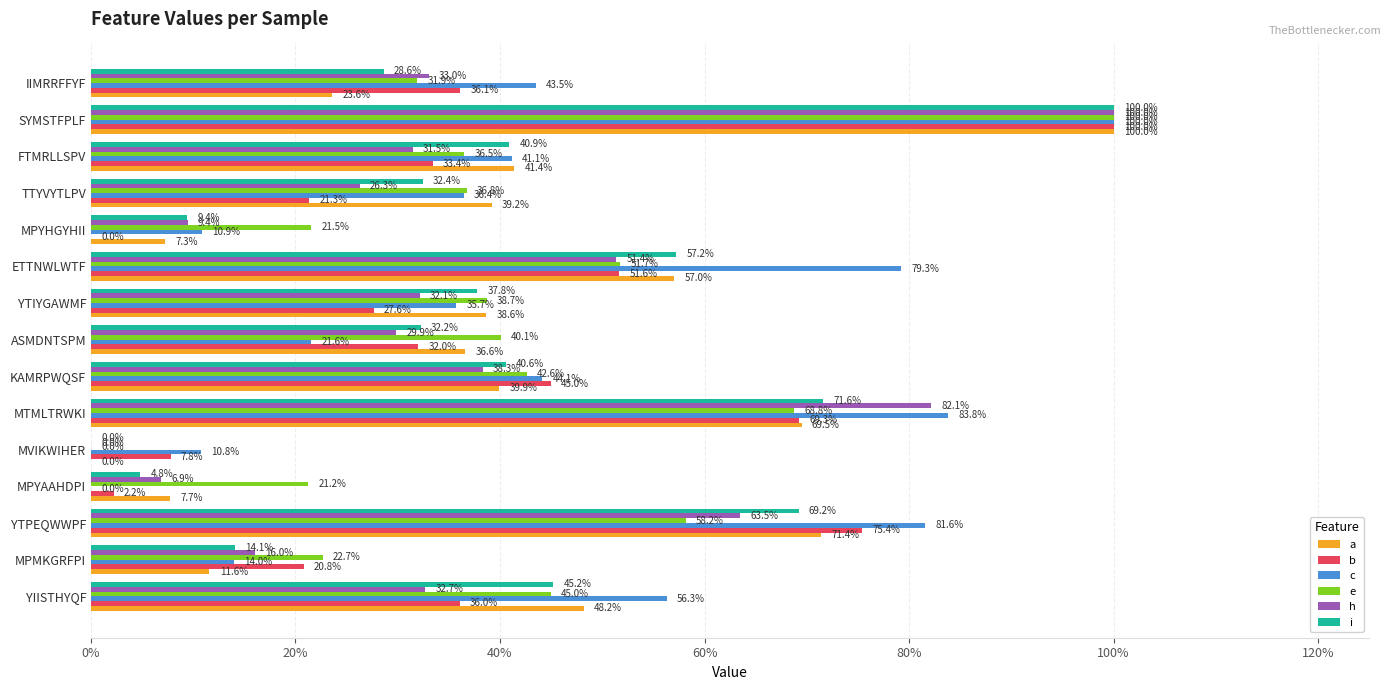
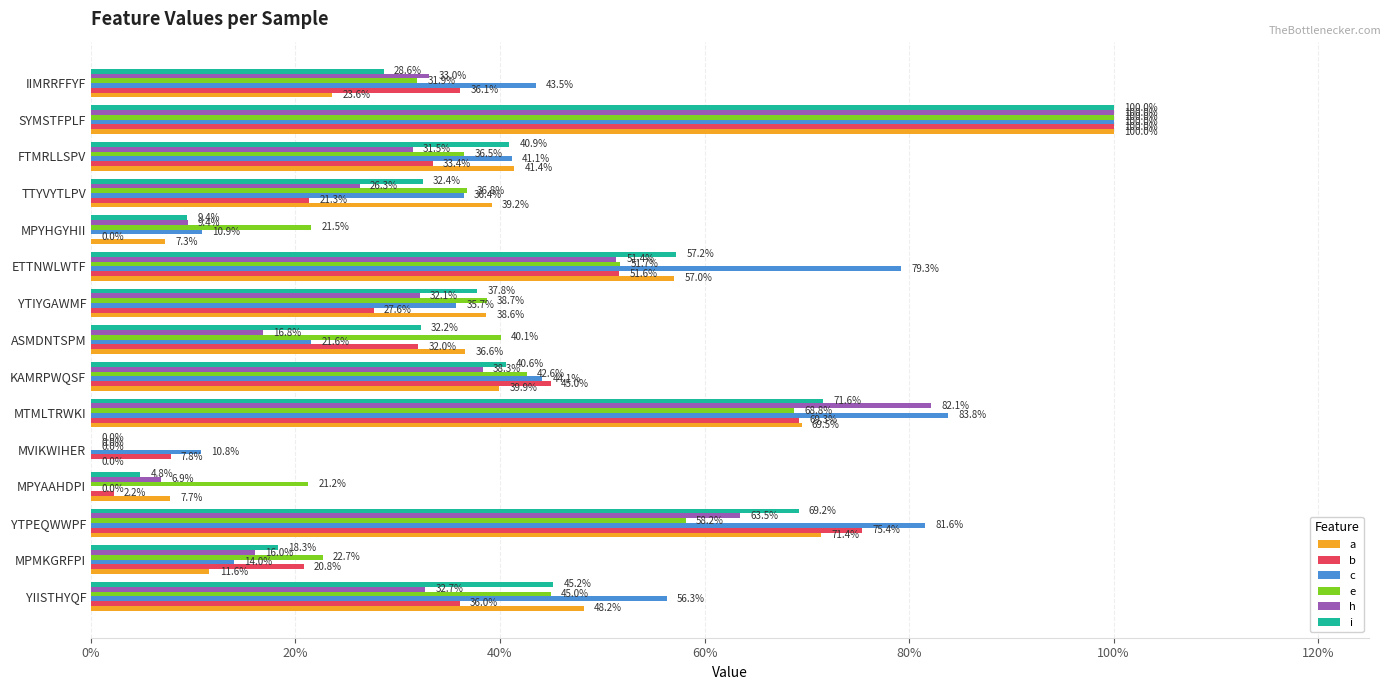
h, ASMDNTSPM: 29.9% -> 16.8%
i, MPMKGRFPI: 14.1% -> 18.3%
